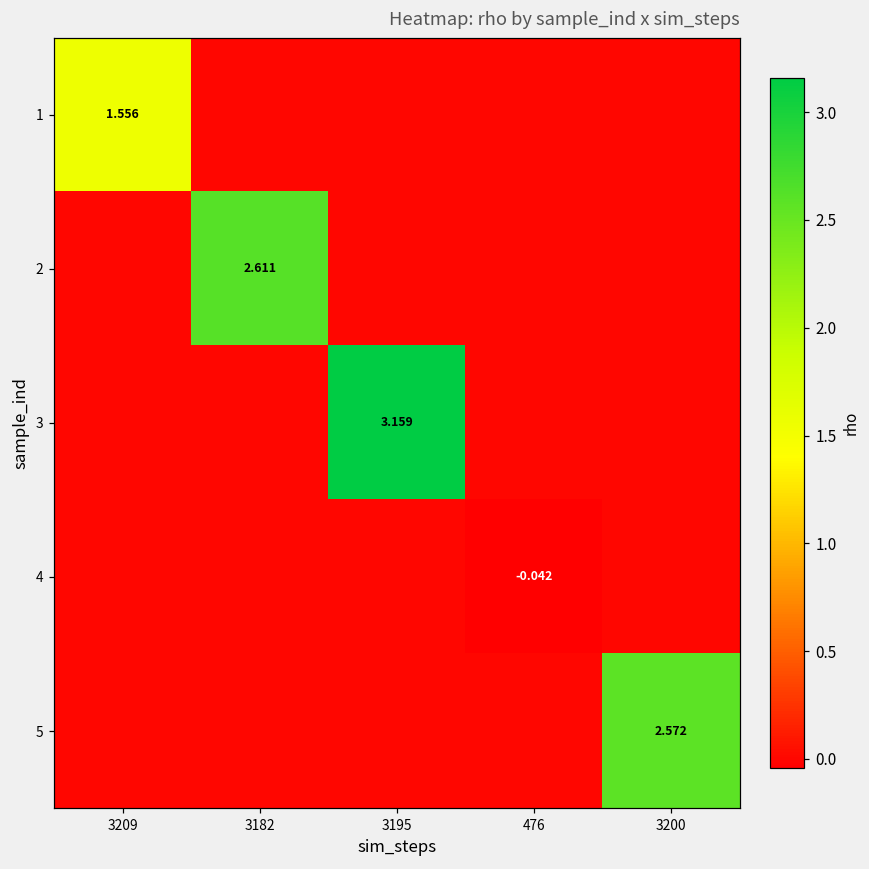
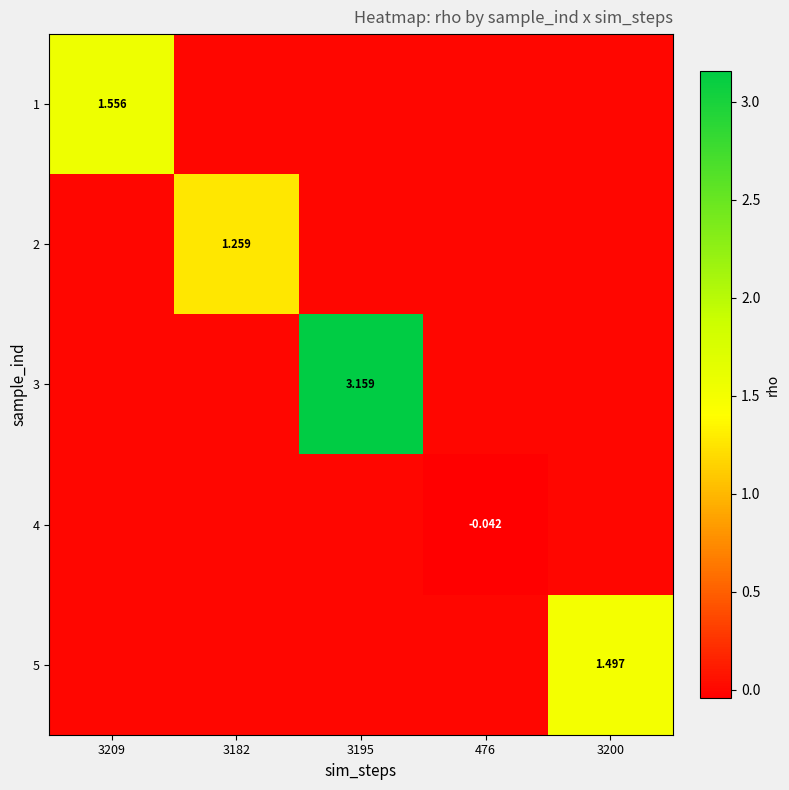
2, 3182: 2.611 -> 1.259
5, 3200: 2.572 -> 1.497
